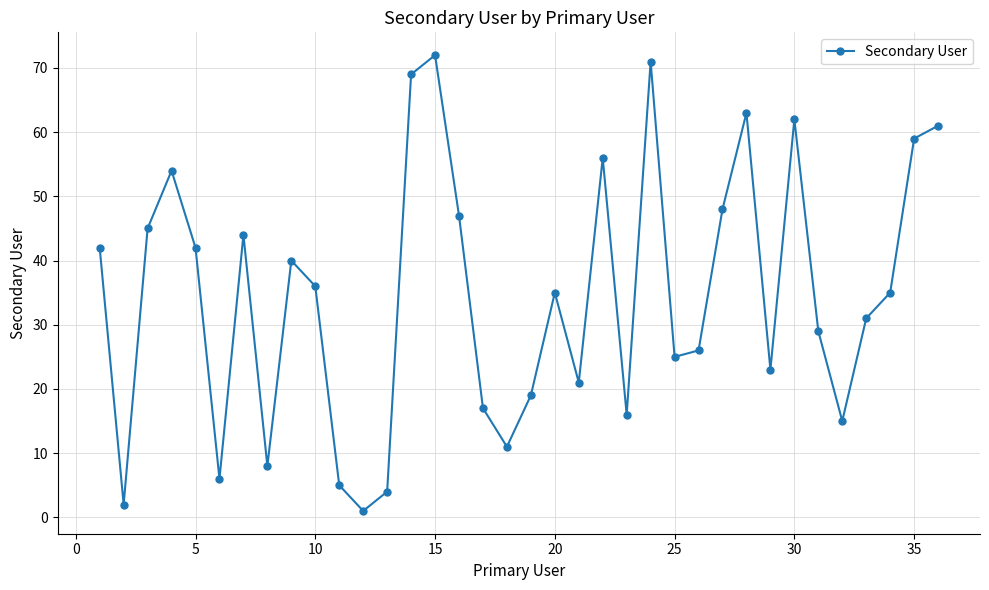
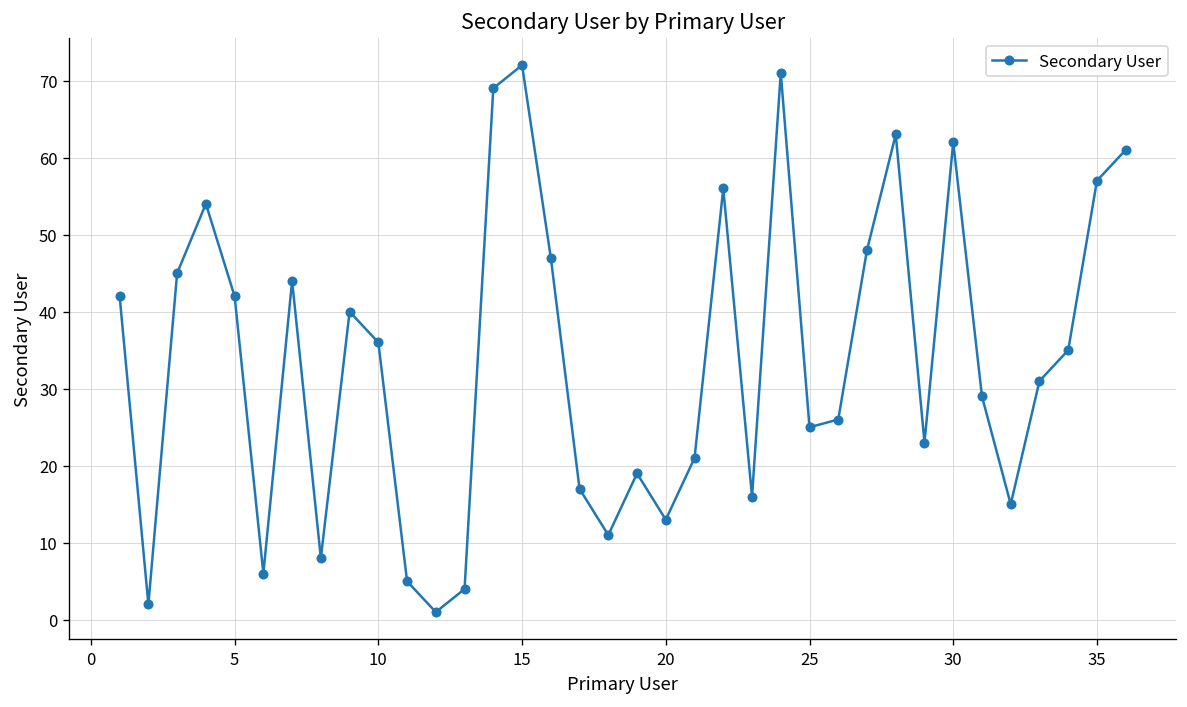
20: 35 -> 13
35: 59 -> 57
